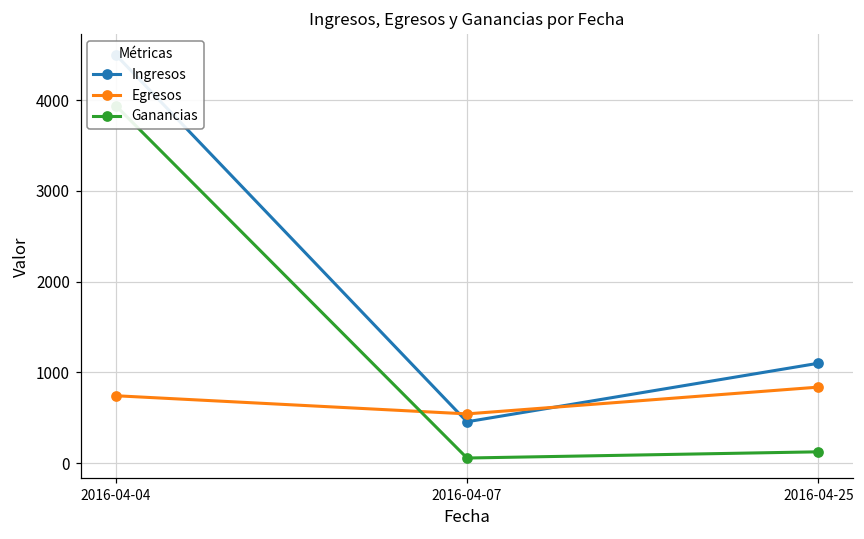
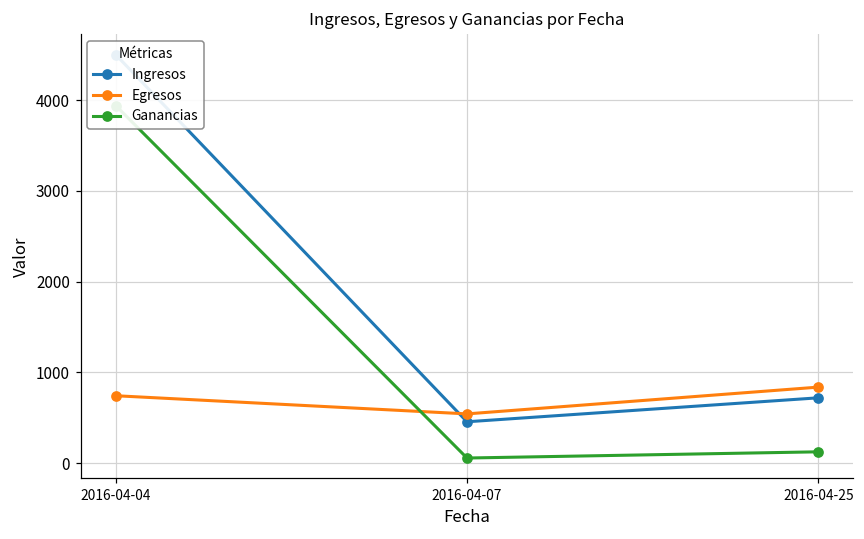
Ingresos, 2016-04-25: 1100 -> 700
